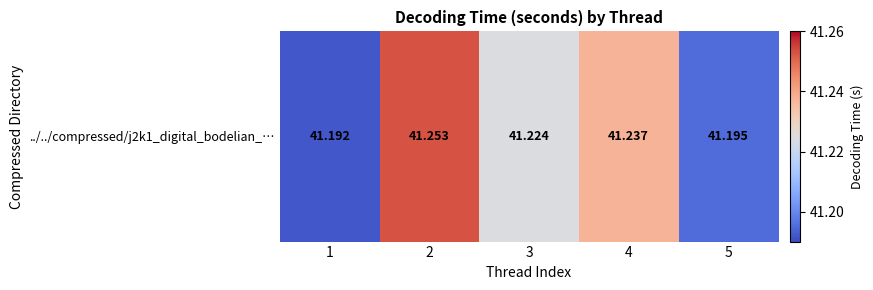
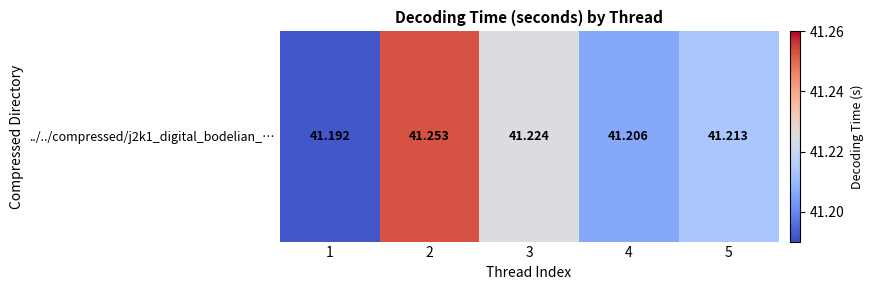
../../compressed/j2k1_digital_bodelian_…, 4: 41.237 -> 41.206
../../compressed/j2k1_digital_bodelian_…, 5: 41.195 -> 41.213
